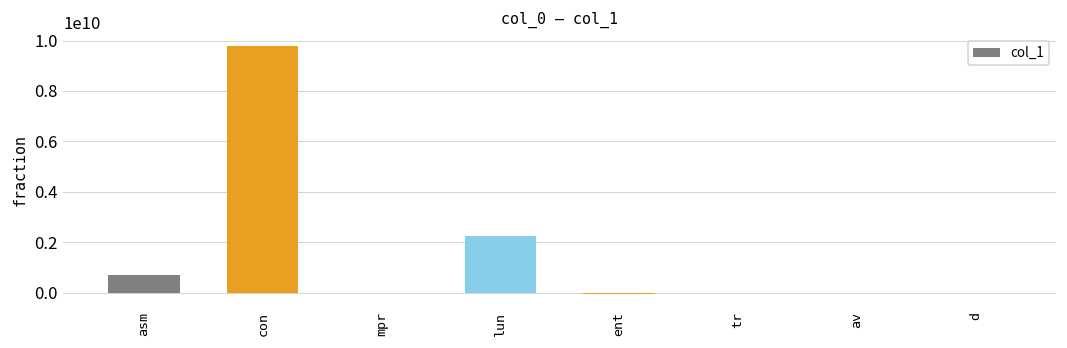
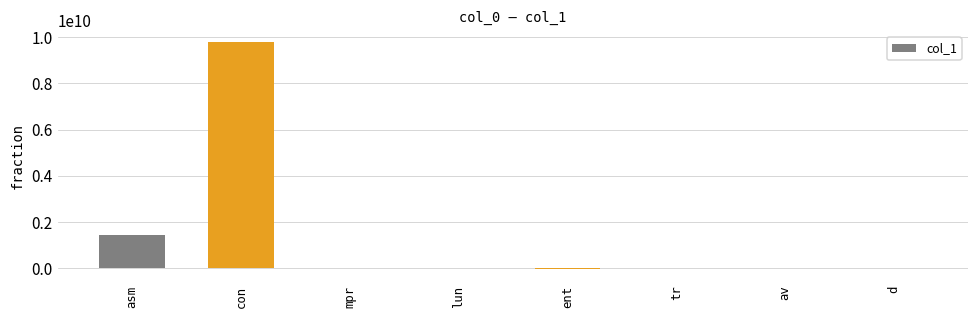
asm: 700000000 -> 1400000000
lun: 2200000000 -> 0
